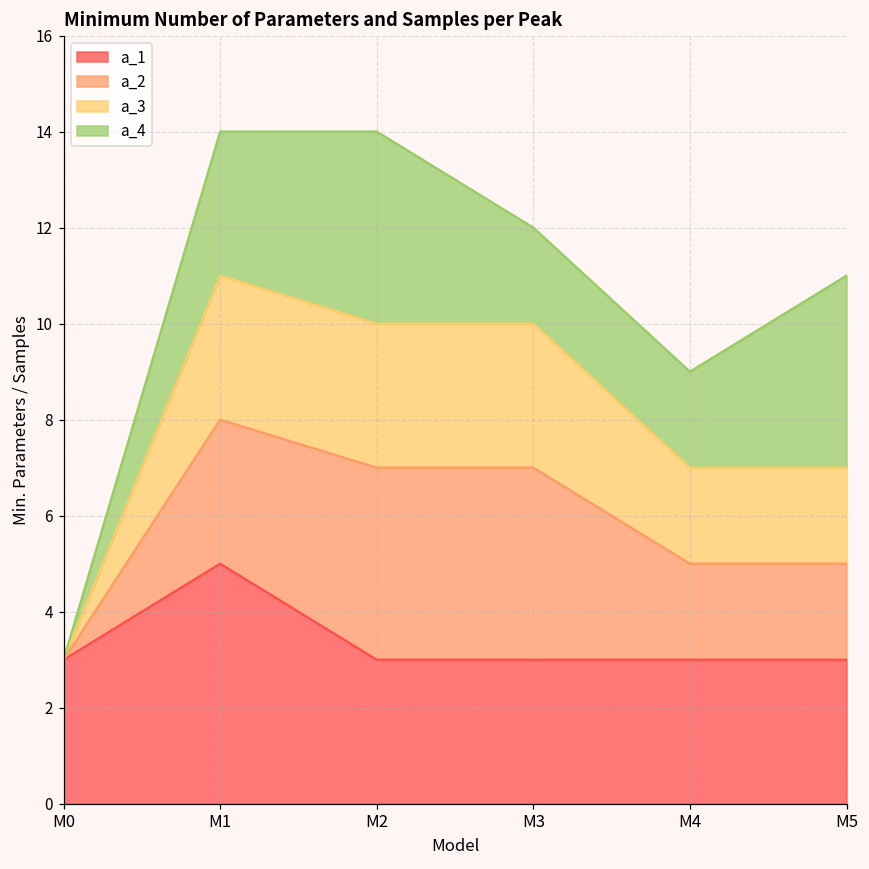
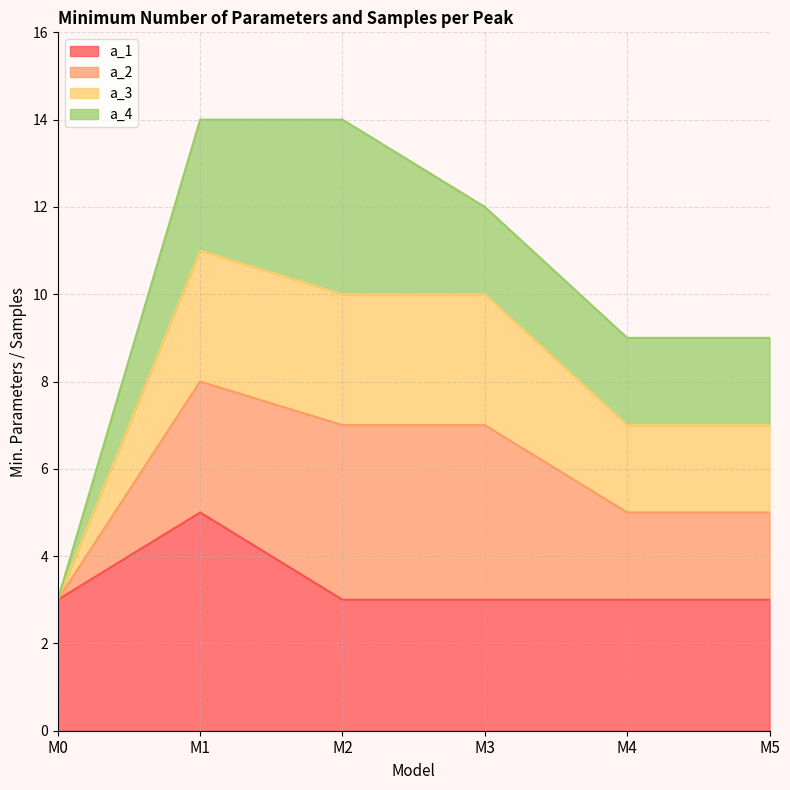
a_4, M5: 11 -> 9
